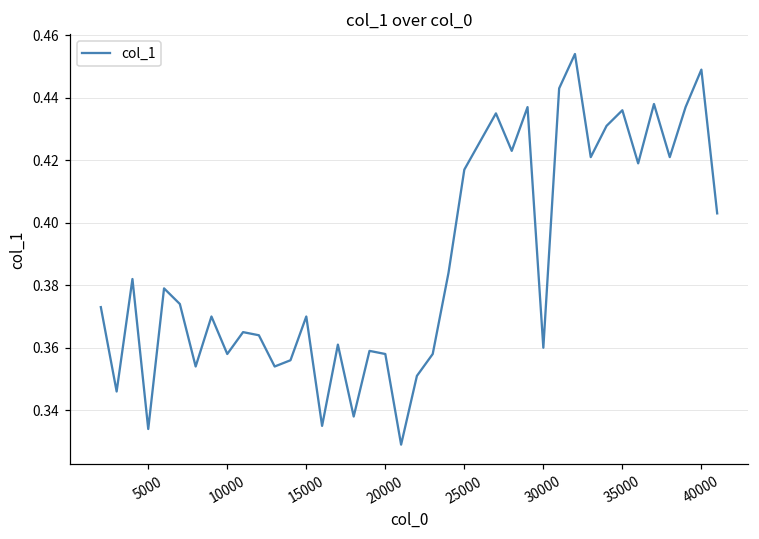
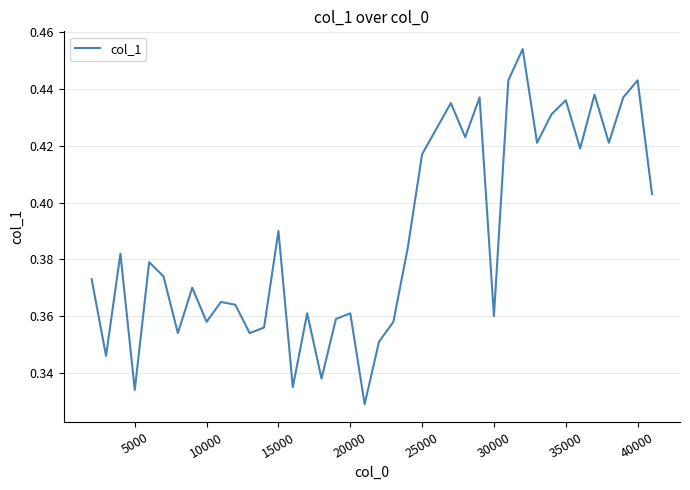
15000: 0.37 -> 0.39
20000: 0.358 -> 0.361
40000: 0.449 -> 0.443
